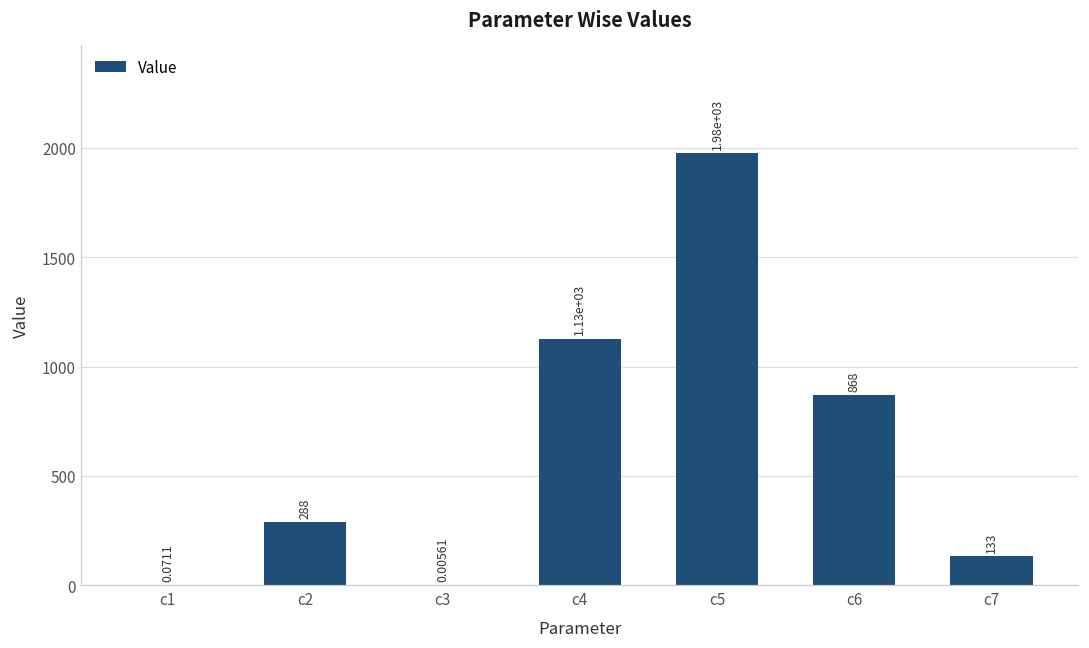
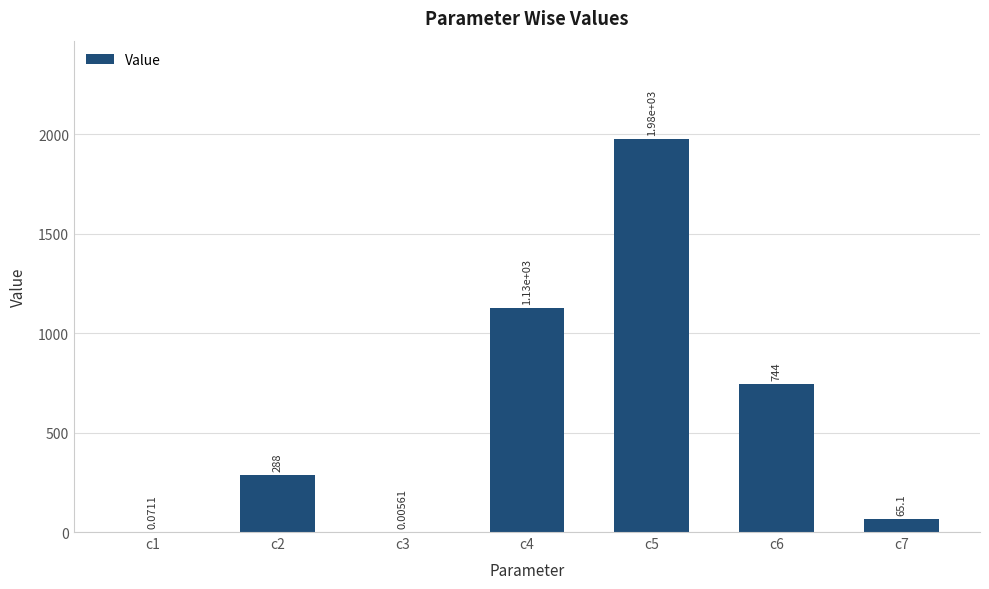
c6: 868 -> 744
c7: 133 -> 65.1
